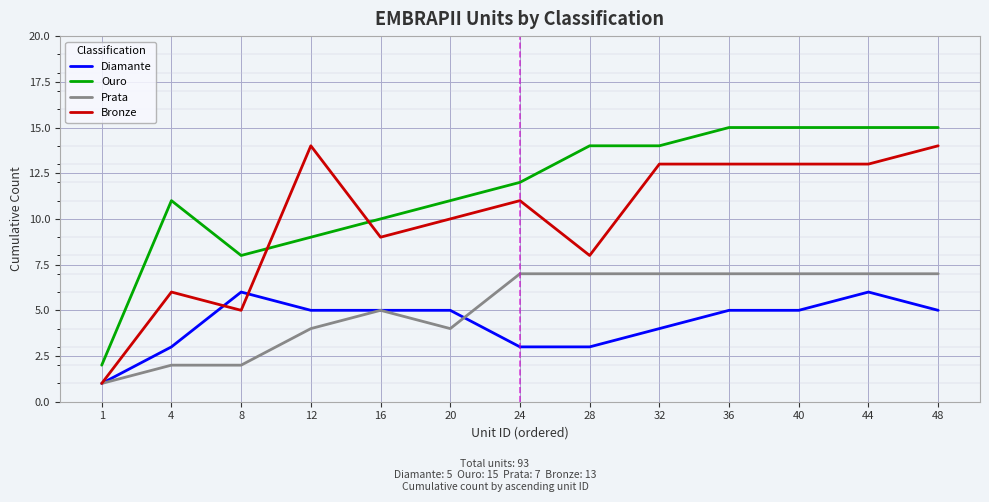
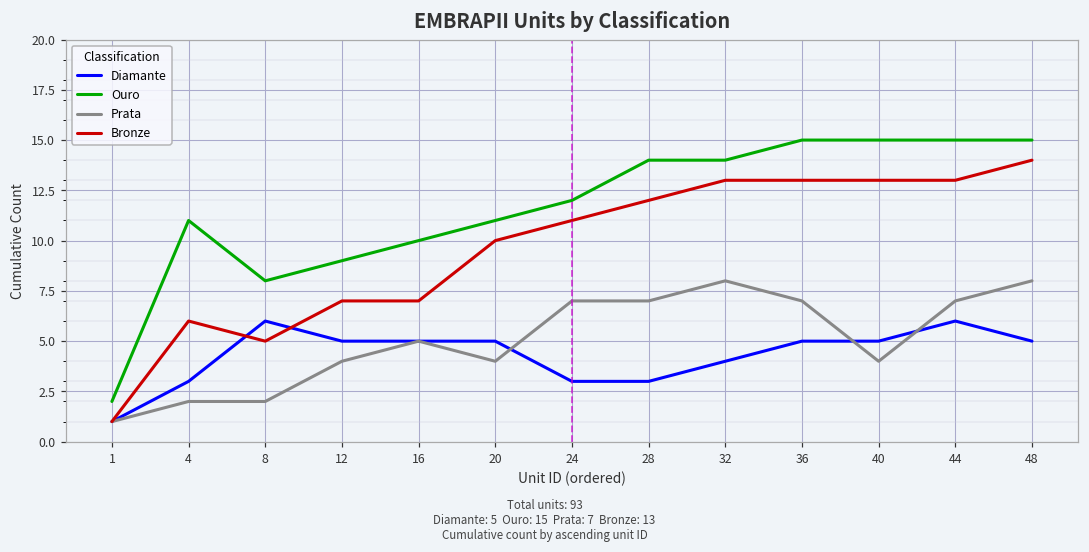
Bronze, 12: 14 -> 7
Bronze, 16: 9 -> 7
Bronze, 28: 8 -> 12
Prata, 32: 7 -> 8
Prata, 40: 7 -> 4
Prata, 48: 7 -> 8
